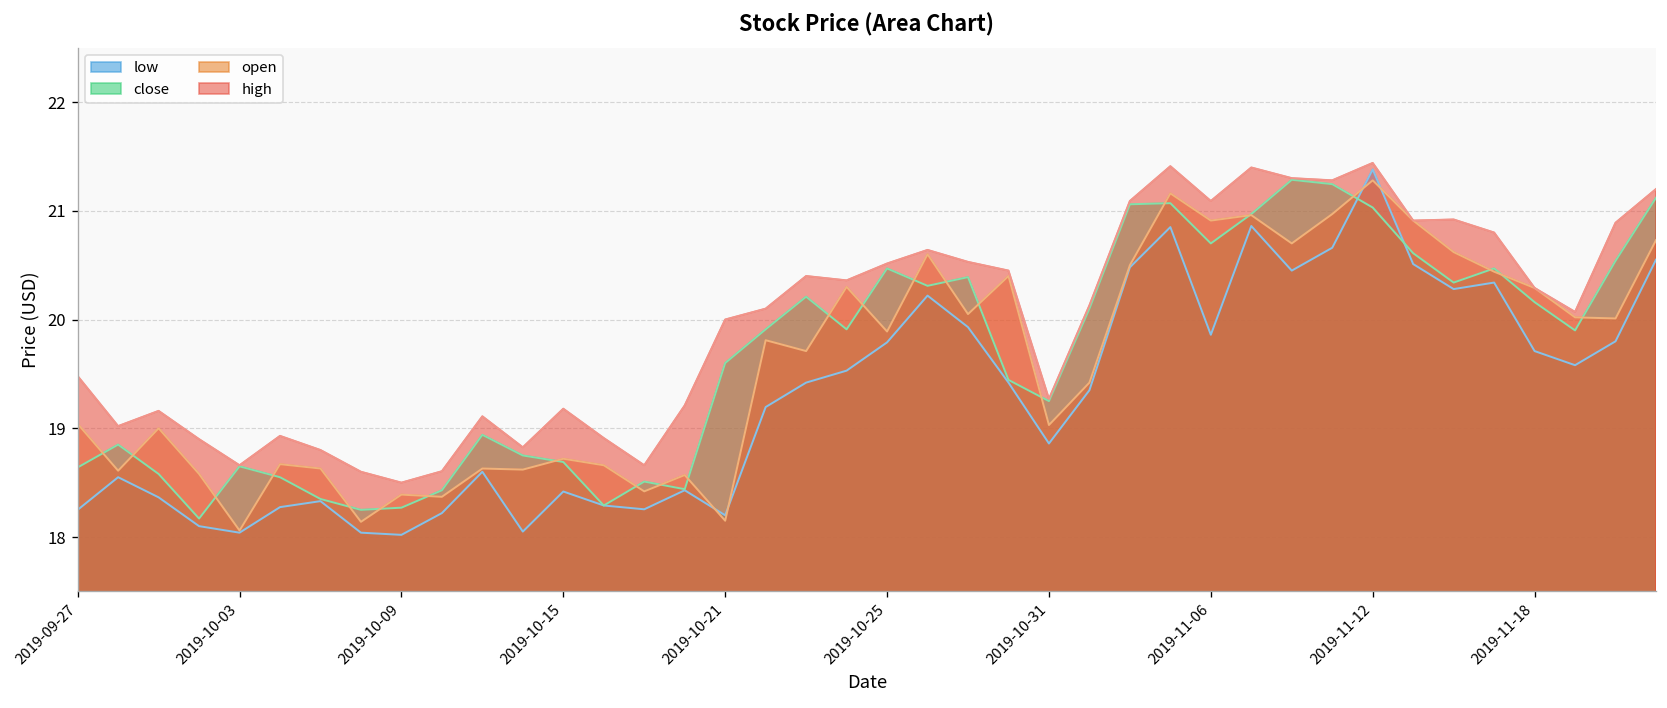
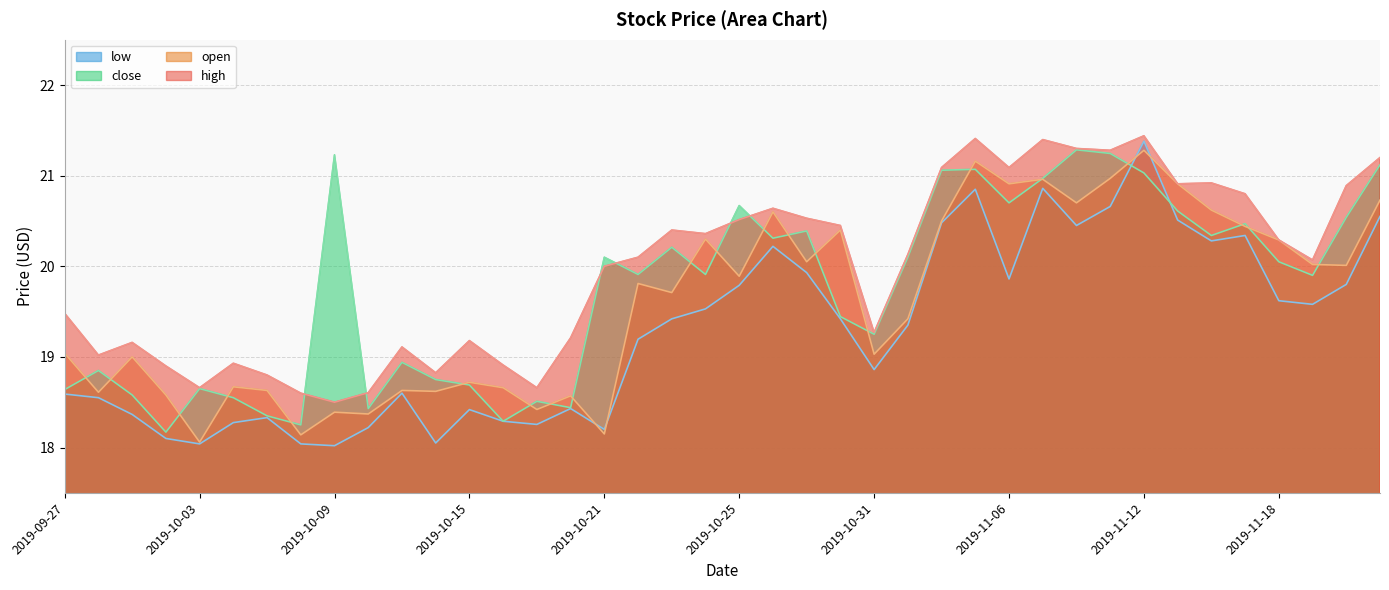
low, 2019-09-27: 18.3 -> 18.6
close, 2019-10-09: 18.3 -> 21.2
close, 2019-10-21: 19.6 -> 20.1
close, 2019-10-25: 20.5 -> 20.7
low, 2019-11-18: 19.7 -> 19.6
close, 2019-11-18: 20.2 -> 20.1
